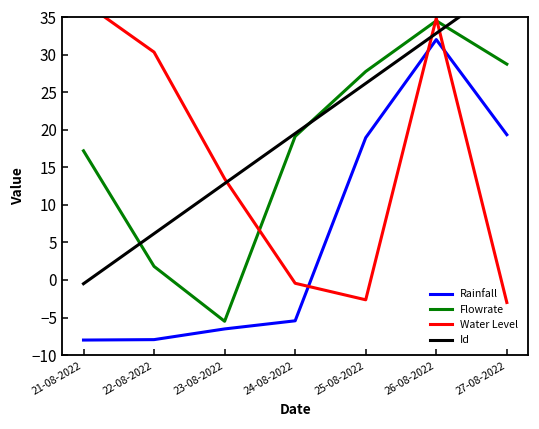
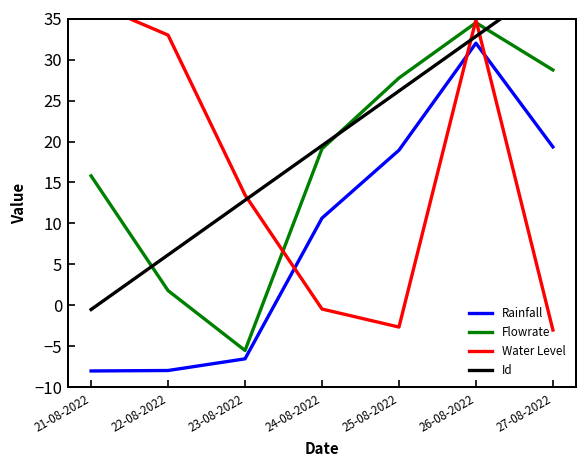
Flowrate, 21-08-2022: 17 -> 16
Water Level, 22-08-2022: 30 -> 33
Rainfall, 24-08-2022: -5 -> 11
